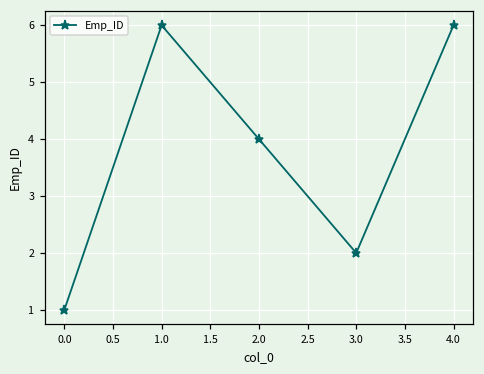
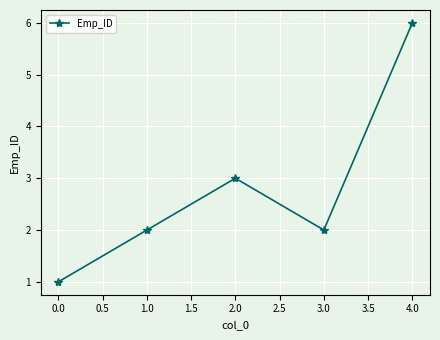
1.0: 6 -> 2
2.0: 4 -> 3
